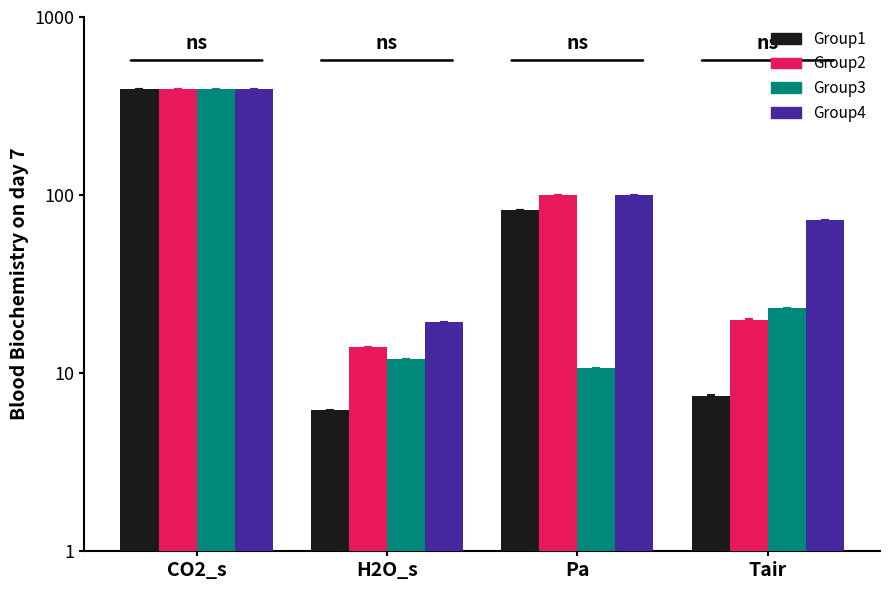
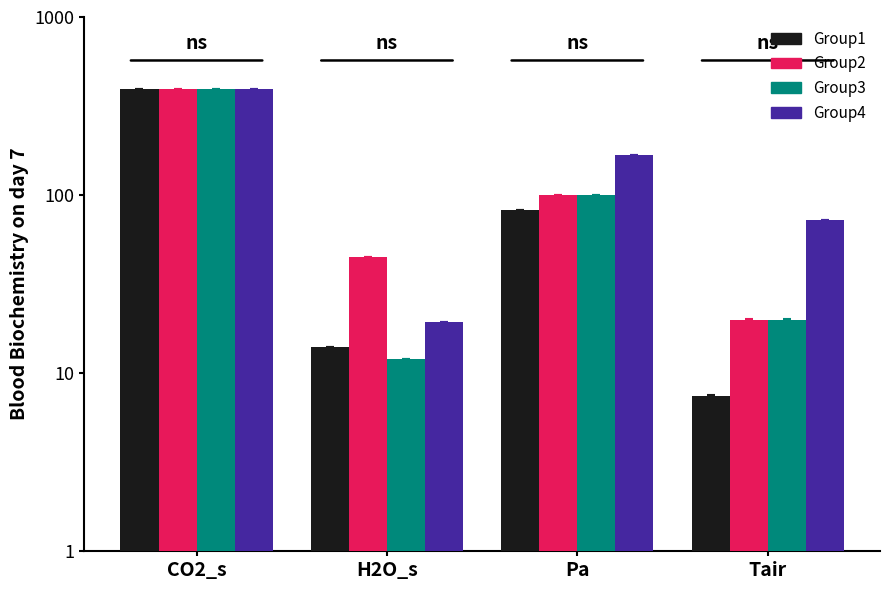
Group1, H2O_s: 6.2 -> 14
Group2, H2O_s: 14 -> 45
Group3, Pa: 11 -> 100
Group4, Pa: 100 -> 170
Group3, Tair: 23 -> 20
